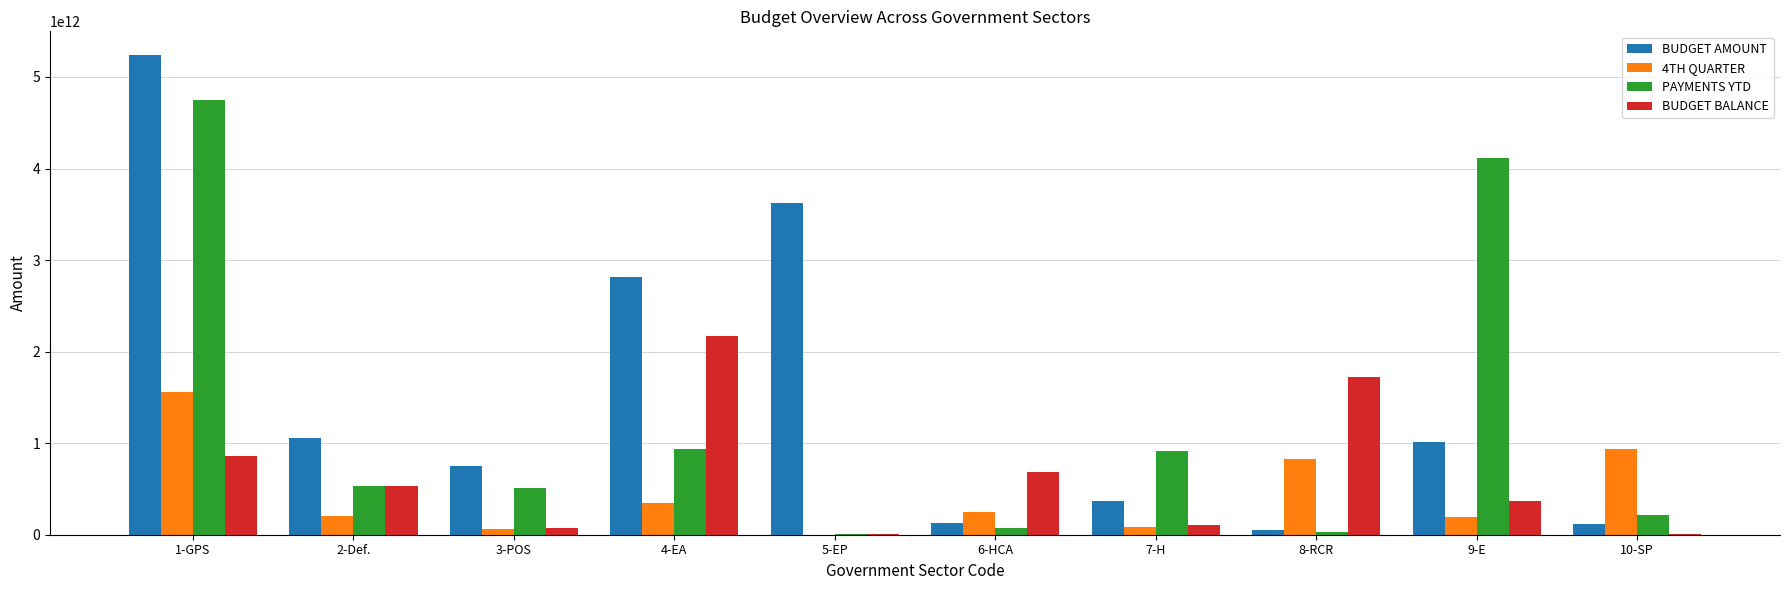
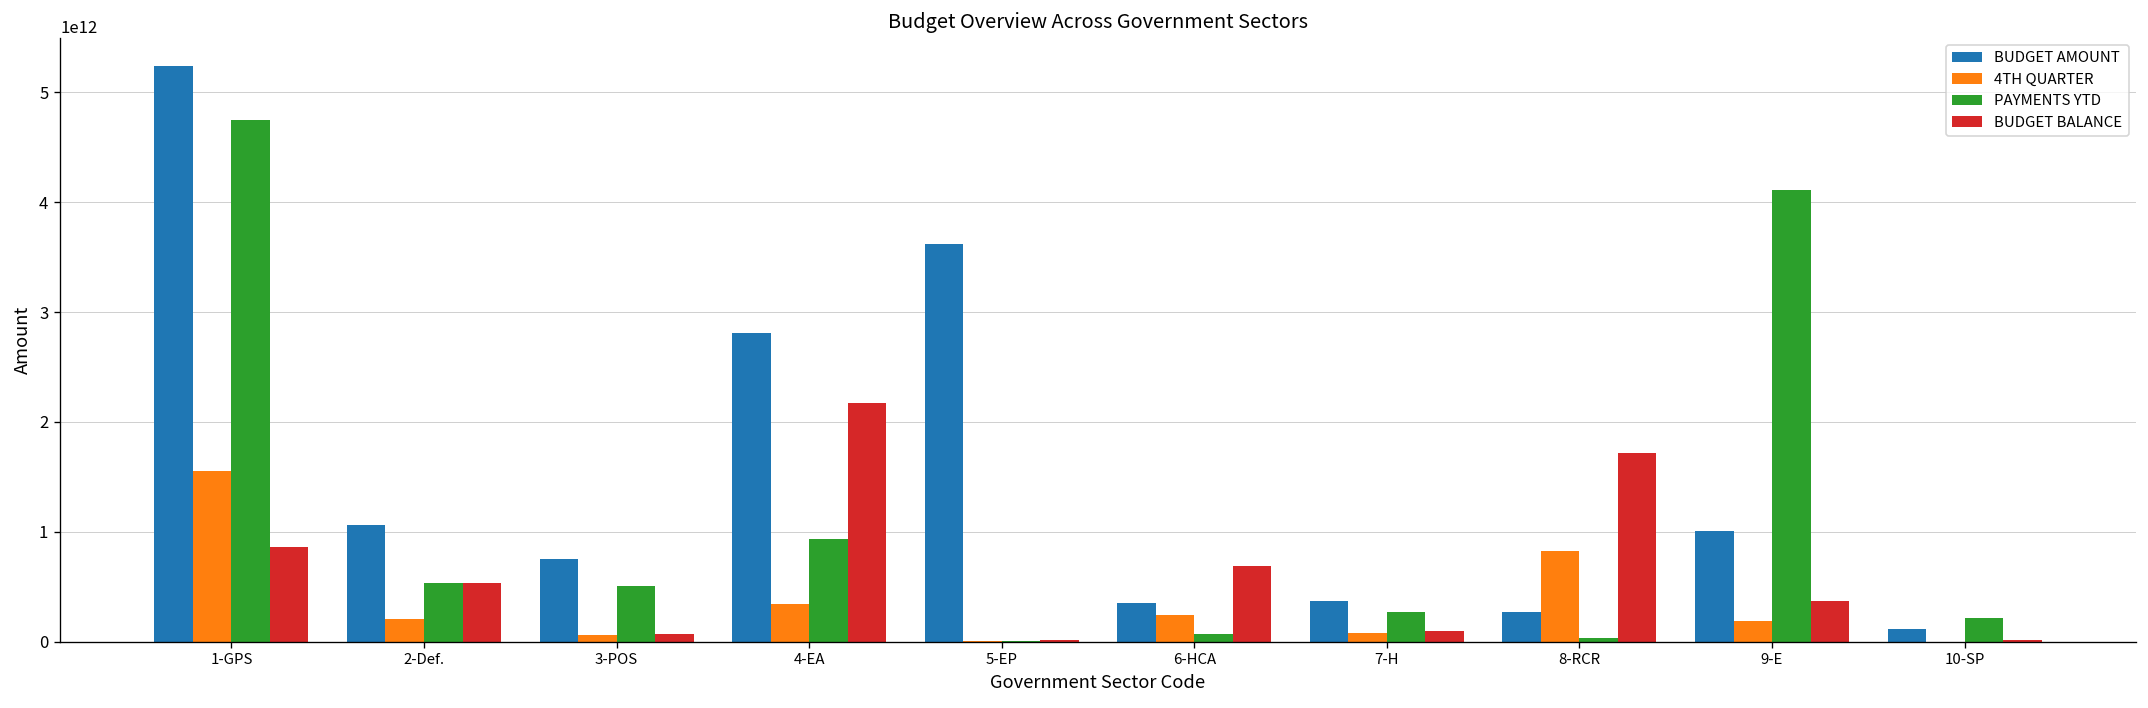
BUDGET AMOUNT, 6-HCA: 100000000000 -> 300000000000
PAYMENTS YTD, 7-H: 900000000000 -> 300000000000
BUDGET AMOUNT, 8-RCR: 0 -> 300000000000
4TH QUARTER, 10-SP: 900000000000 -> 0
